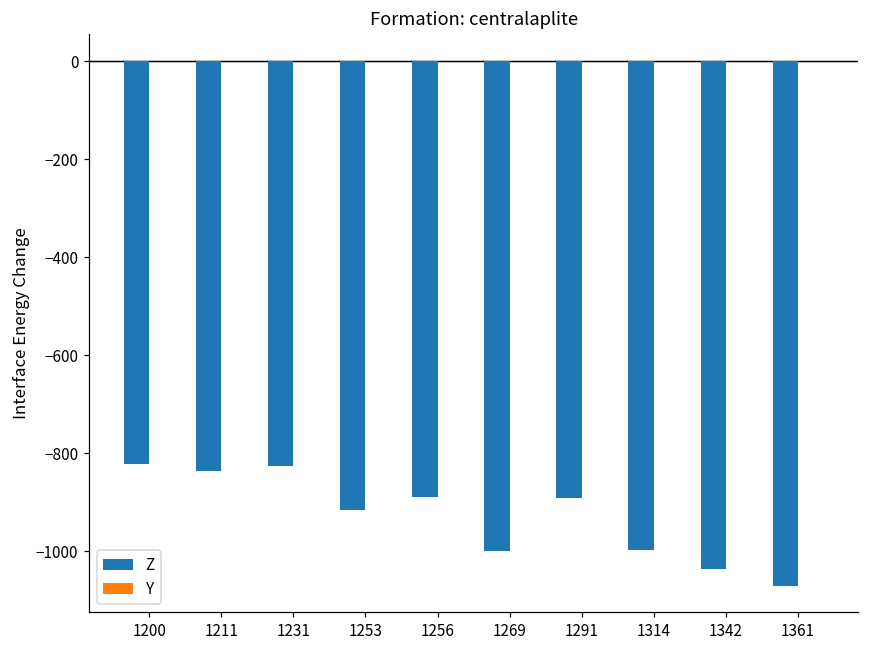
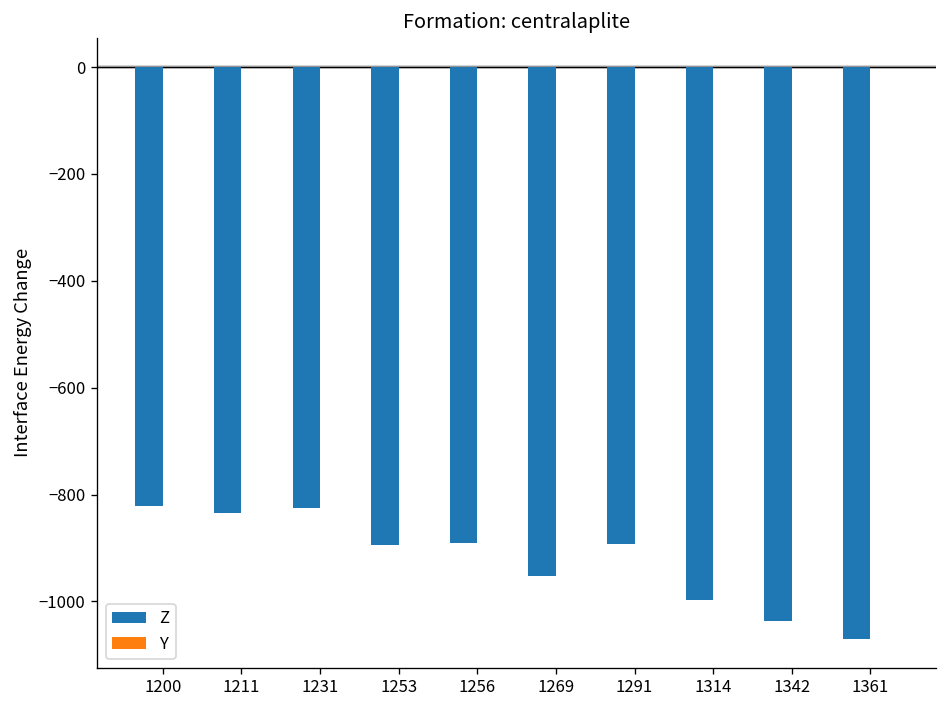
Z, 1253: -920 -> -890
Z, 1269: -1000 -> -950
